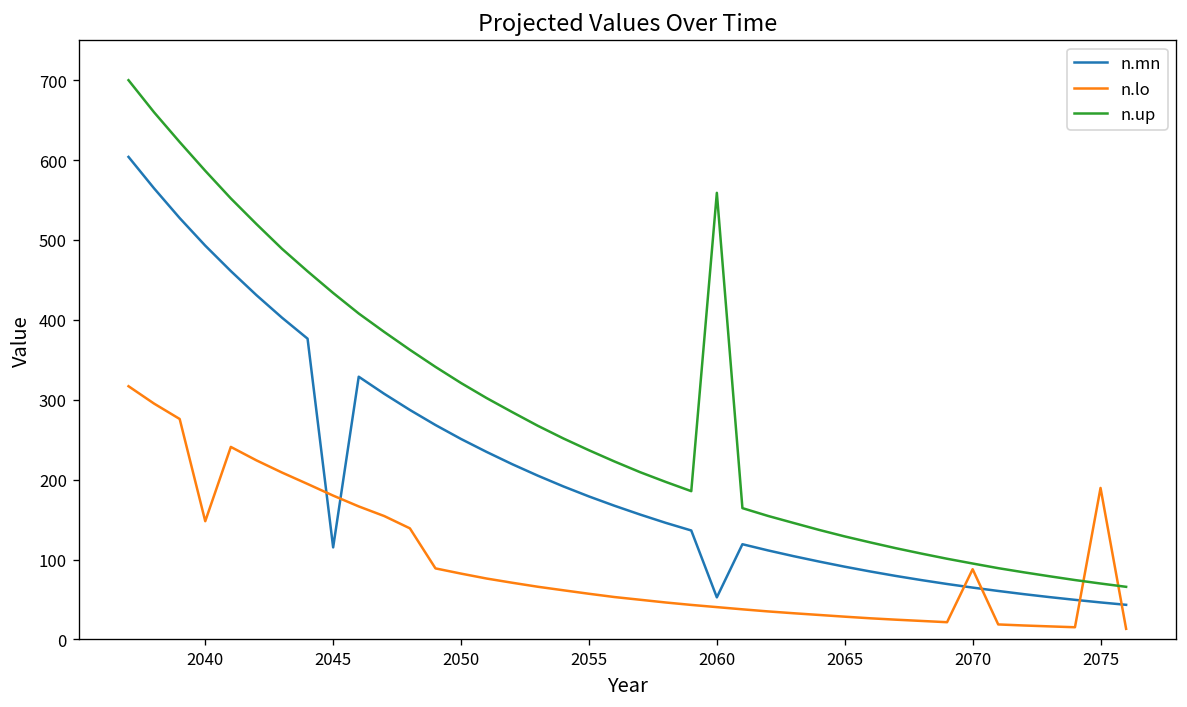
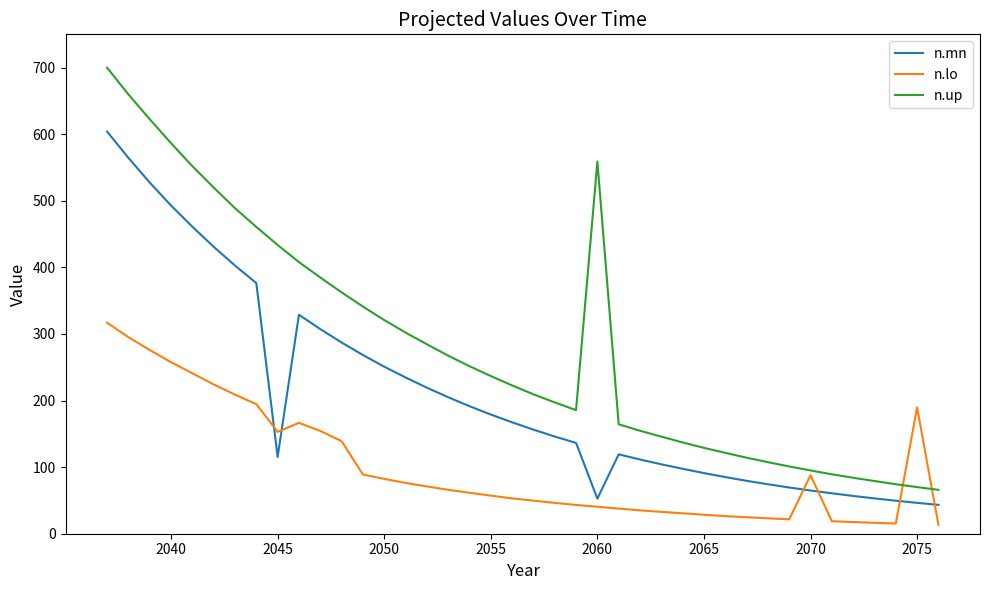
n.lo, 2040: 150 -> 260
n.lo, 2045: 180 -> 150
